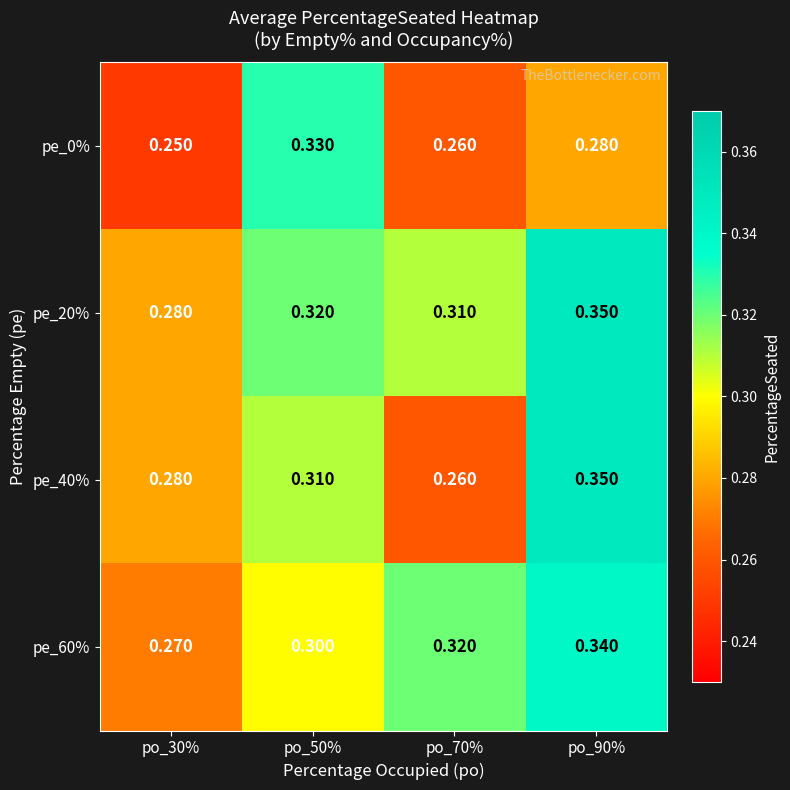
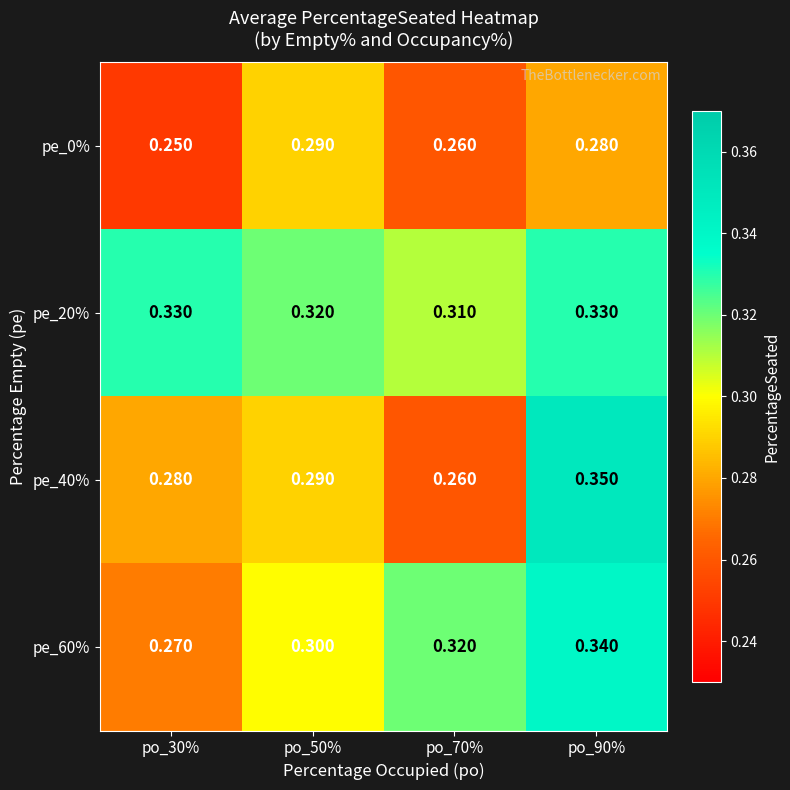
pe_0%, po_50%: 0.330 -> 0.290
pe_20%, po_30%: 0.280 -> 0.330
pe_20%, po_90%: 0.350 -> 0.330
pe_40%, po_50%: 0.310 -> 0.290
